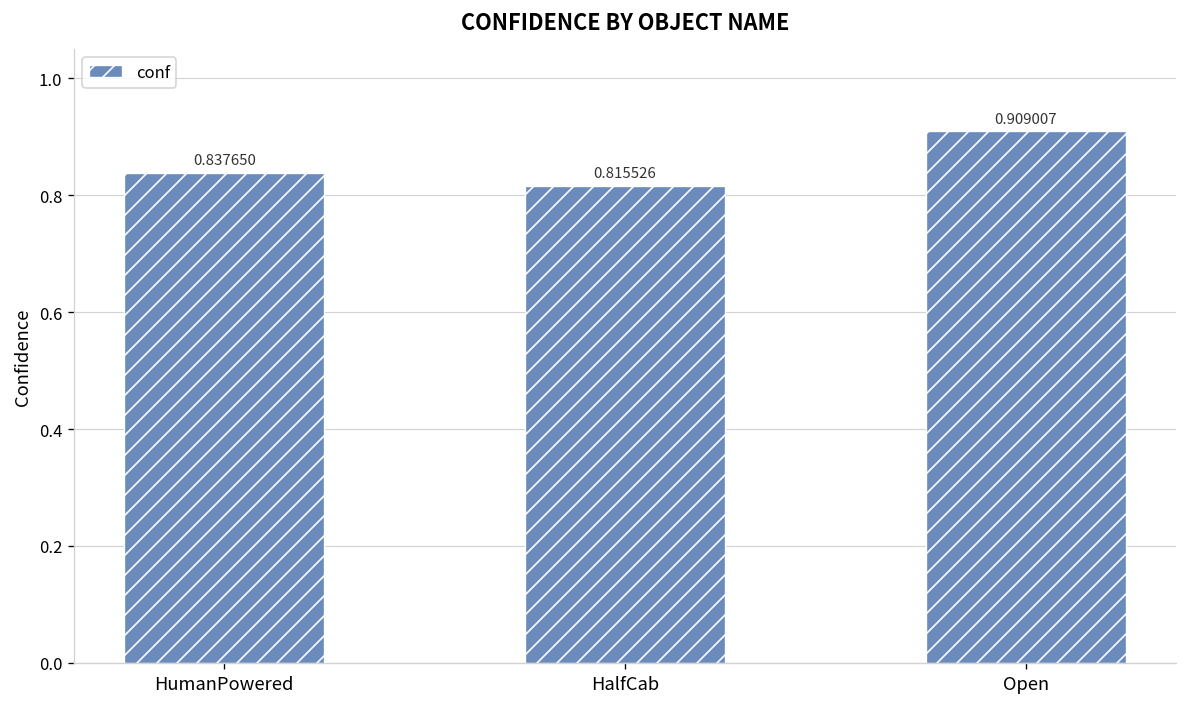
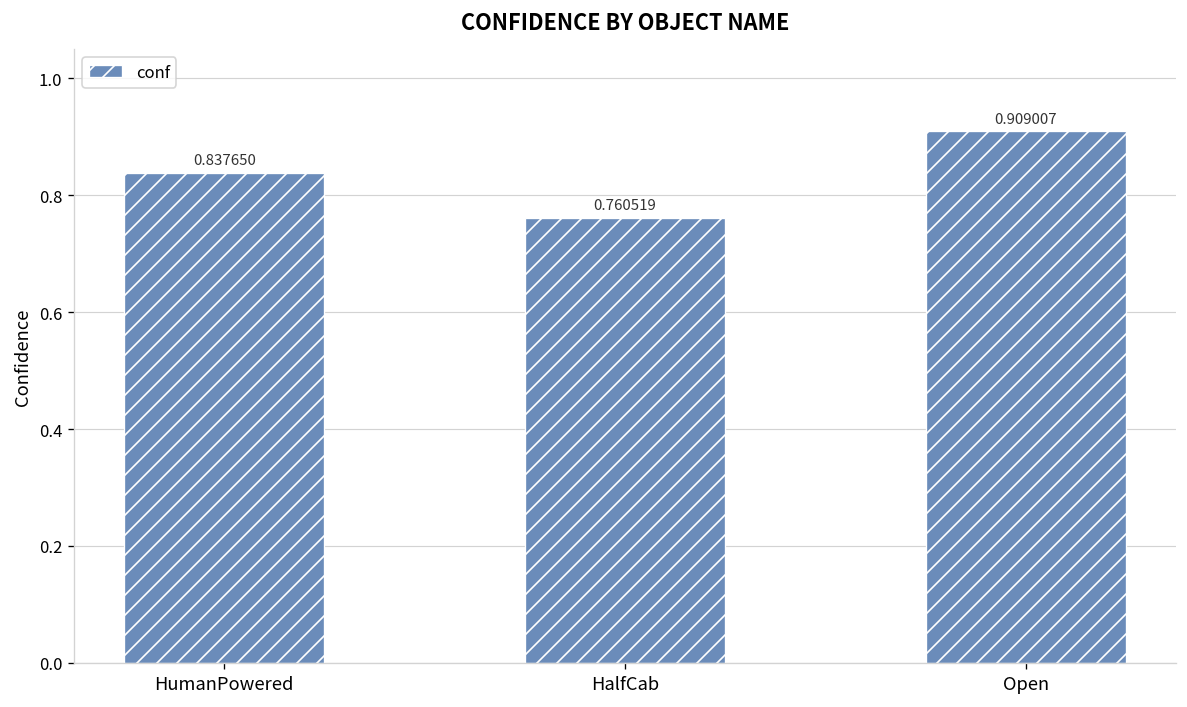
HalfCab: 0.815526 -> 0.760519
